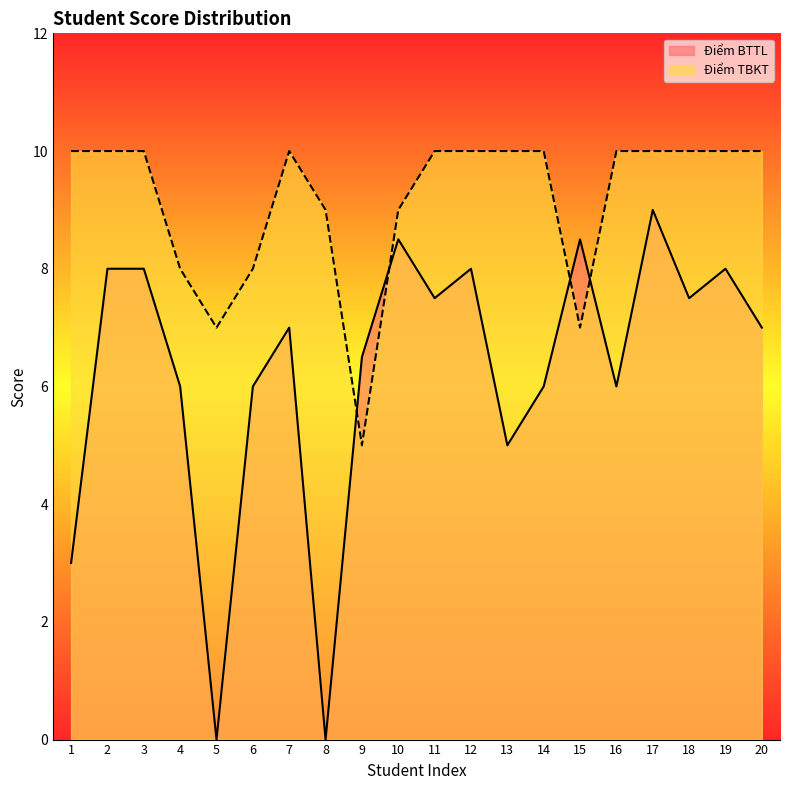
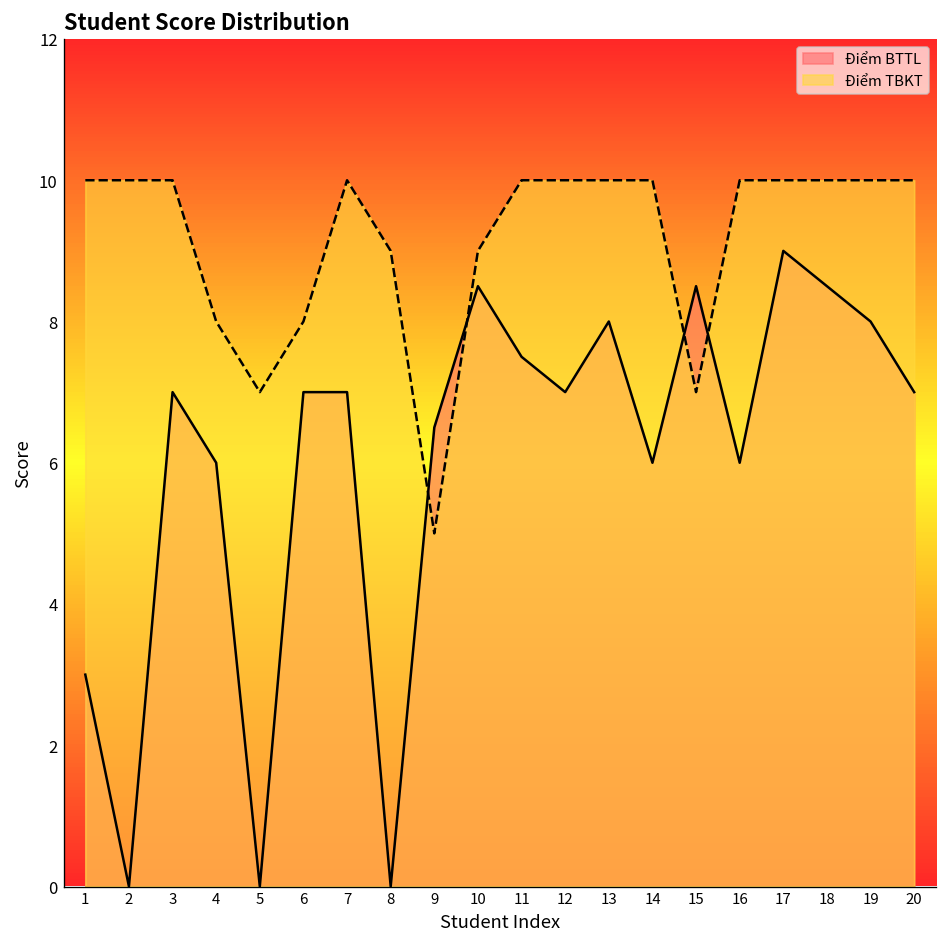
Điểm BTTL, 2: 8 -> 0
Điểm BTTL, 3: 8 -> 7
Điểm BTTL, 6: 6 -> 7
Điểm BTTL, 12: 8 -> 7
Điểm BTTL, 13: 5 -> 8
Điểm BTTL, 18: 7.5 -> 8.5
